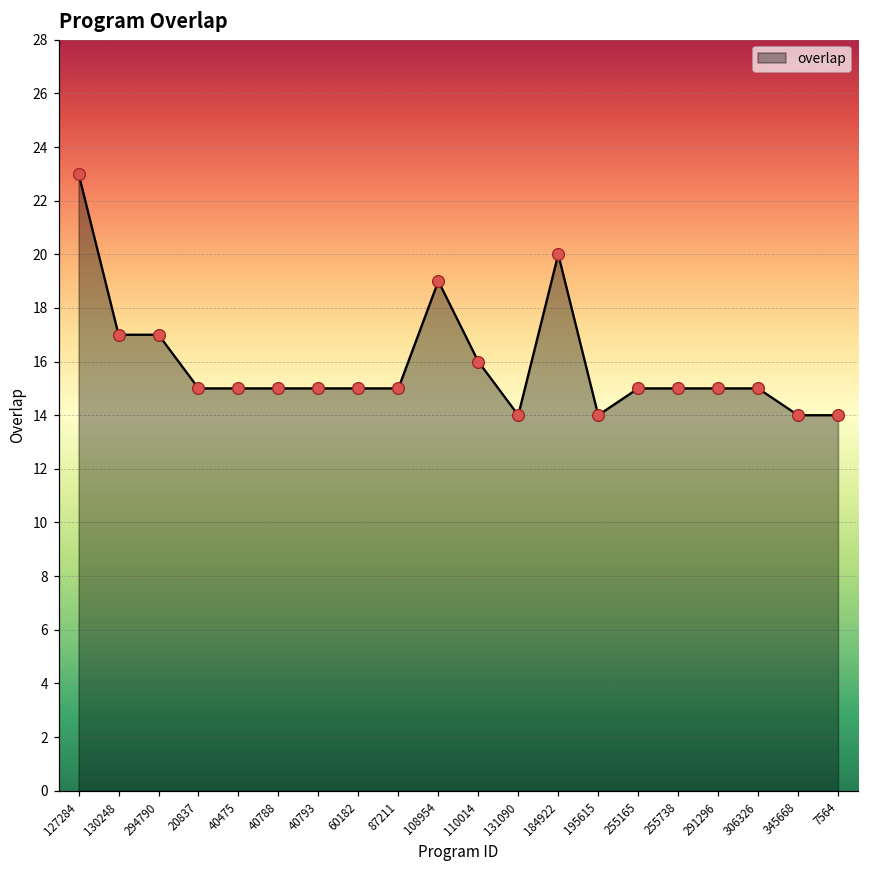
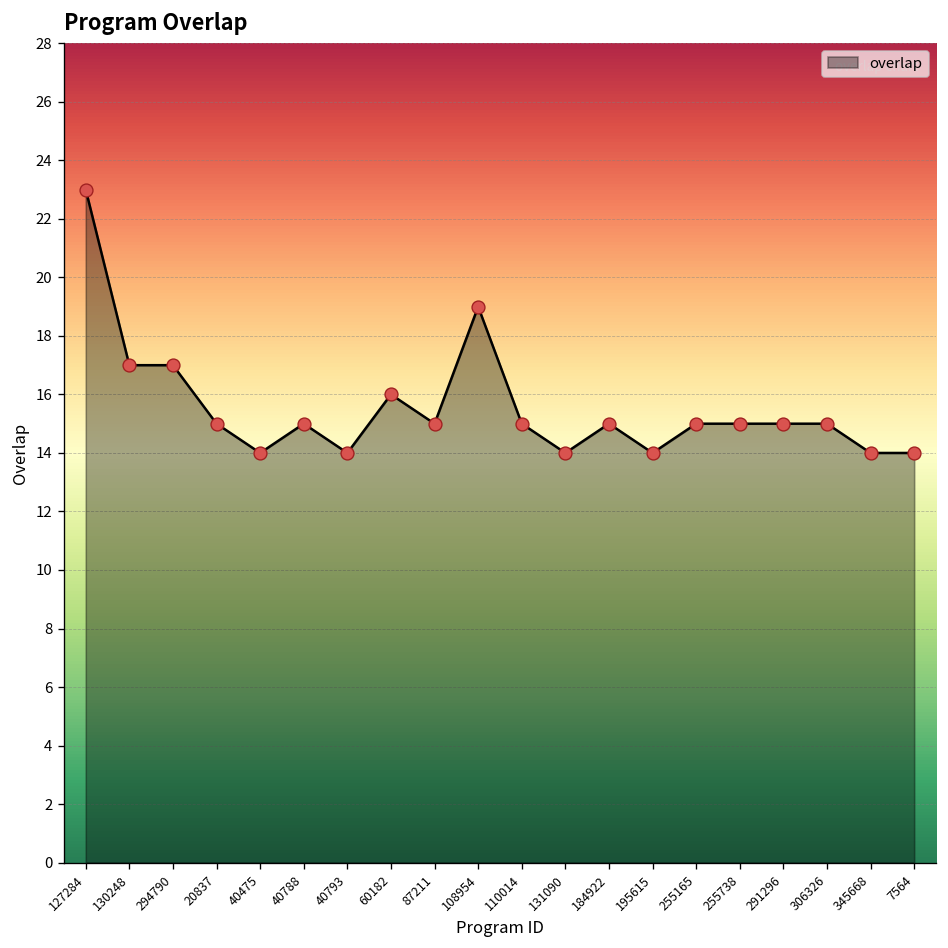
40475: 15 -> 14
40793: 15 -> 14
60182: 15 -> 16
110014: 16 -> 15
184922: 20 -> 15
